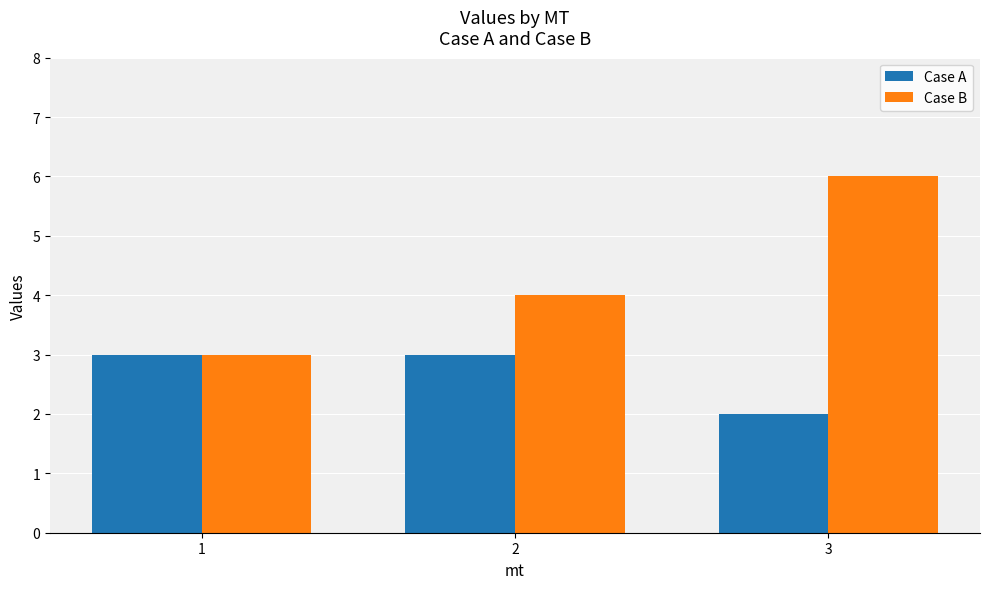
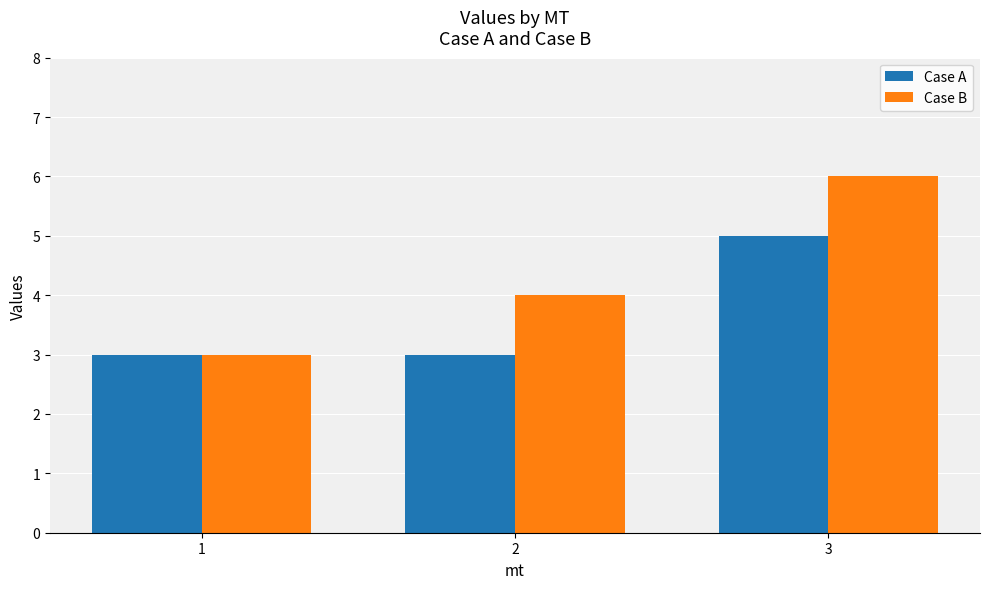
Case A, 3: 2 -> 5
